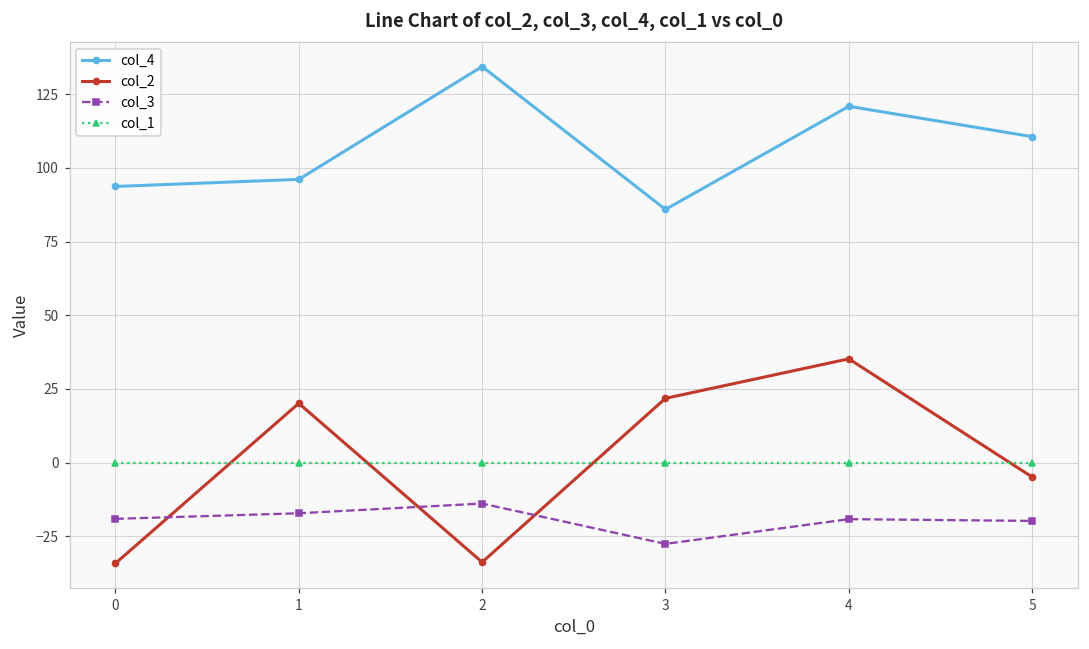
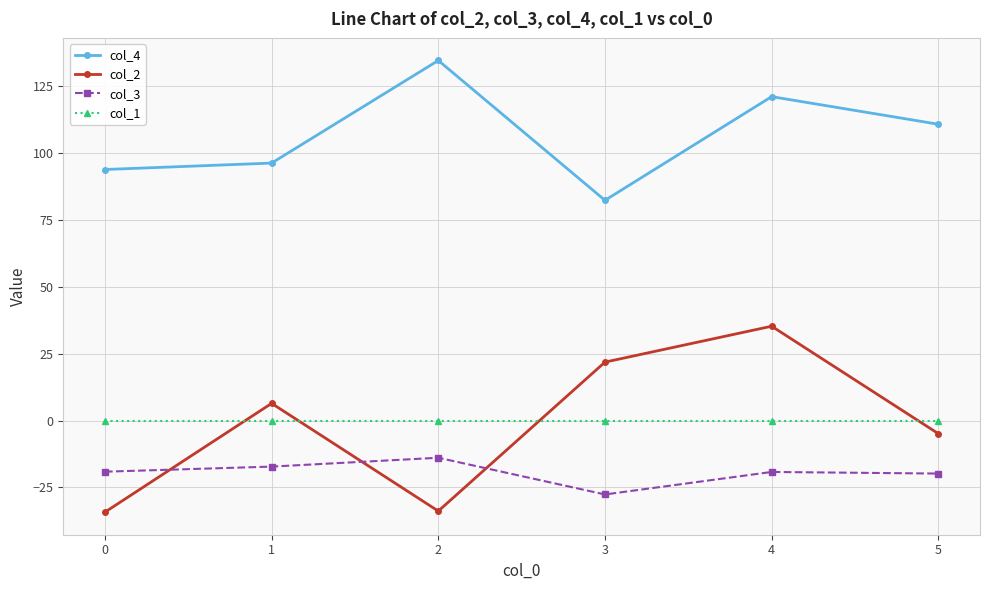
col_2, 1: 20 -> 6
col_4, 3: 86 -> 82
